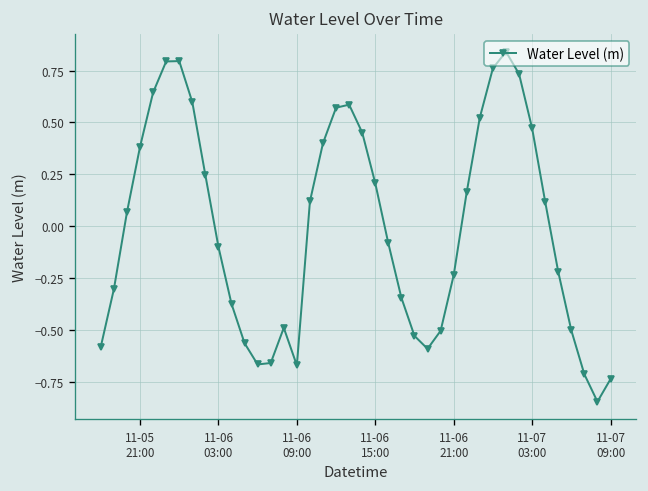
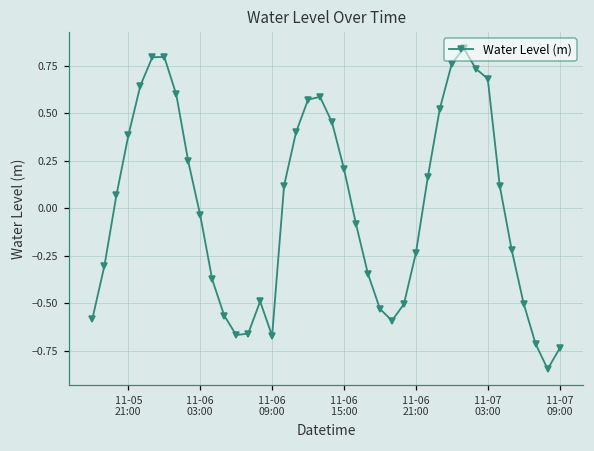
11-06 03:00: -0.10 -> -0.04
11-07 03:00: 0.47 -> 0.68
